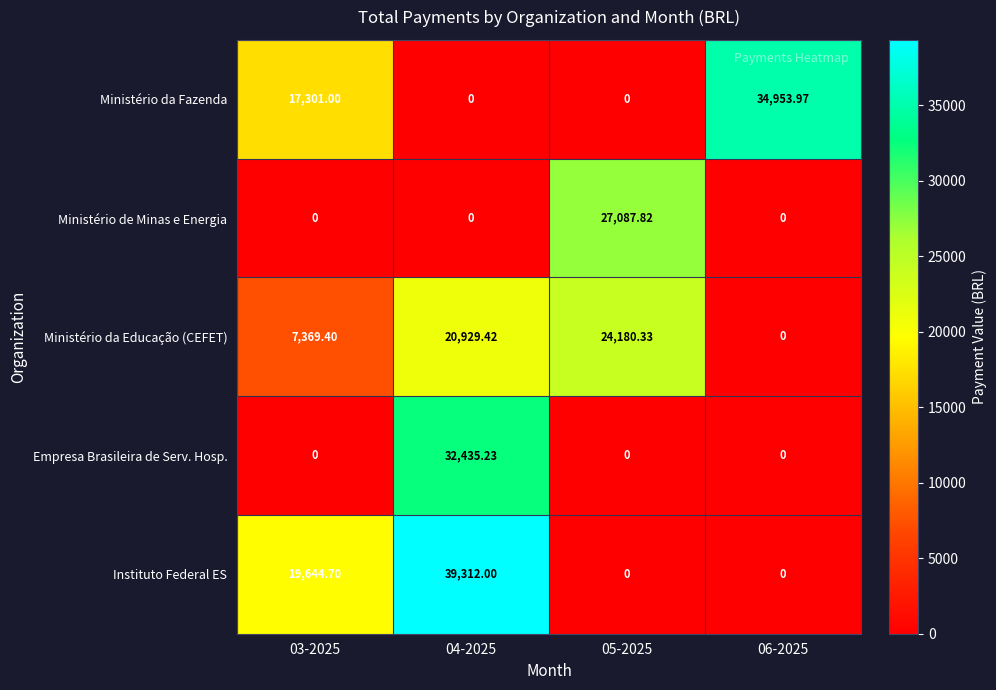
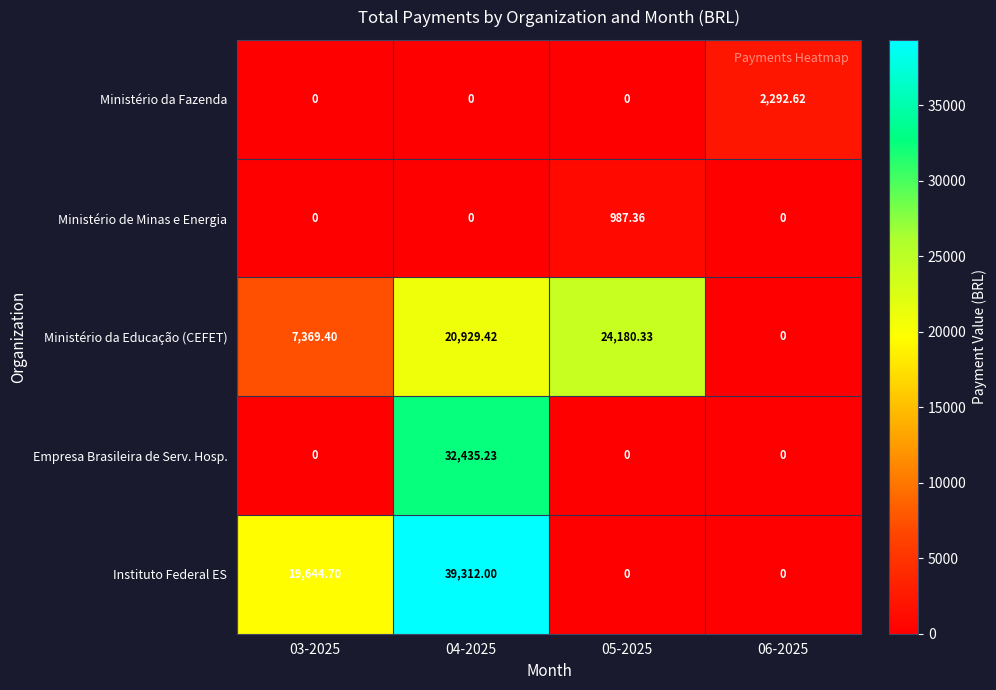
Ministério da Fazenda, 03-2025: 17,301.00 -> 0
Ministério da Fazenda, 06-2025: 34,953.97 -> 2,292.62
Ministério de Minas e Energia, 05-2025: 27,087.82 -> 987.36
